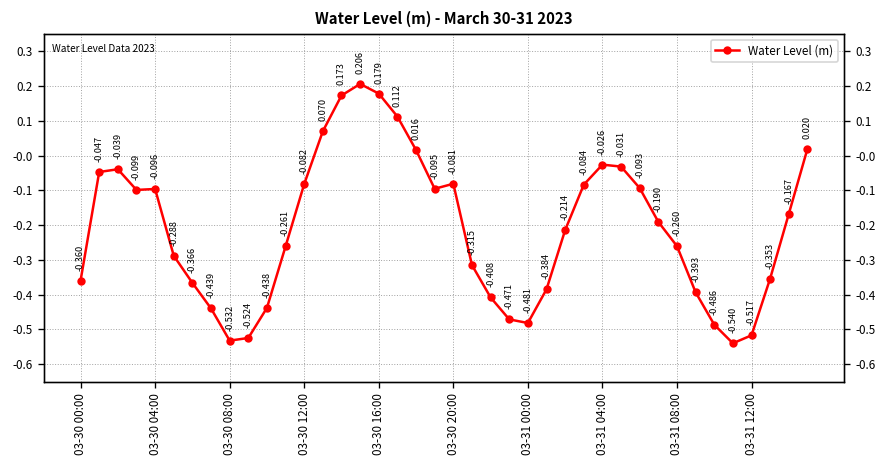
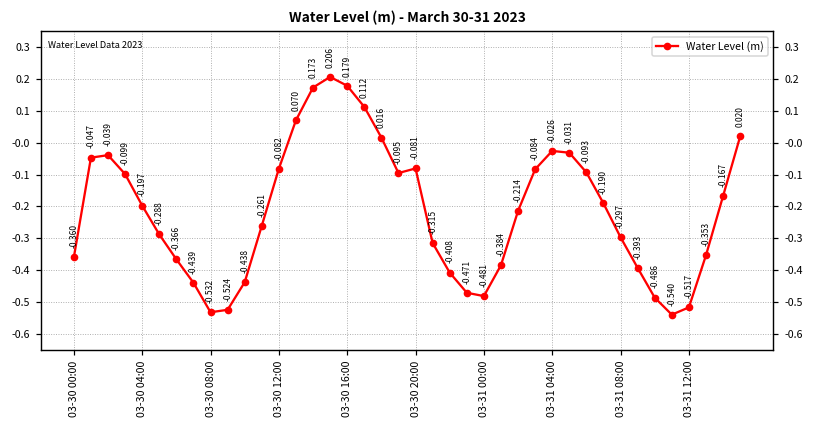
03-30 04:00: -0.096 -> -0.197
03-31 08:00: -0.260 -> -0.297
